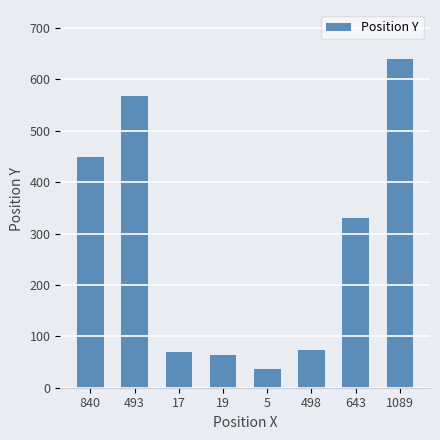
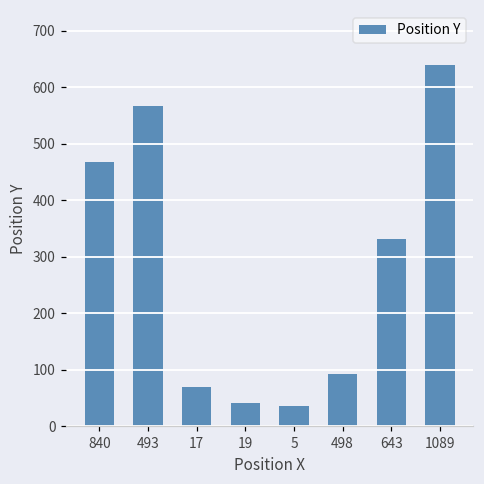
840: 450 -> 470
19: 60 -> 40
498: 70 -> 90
